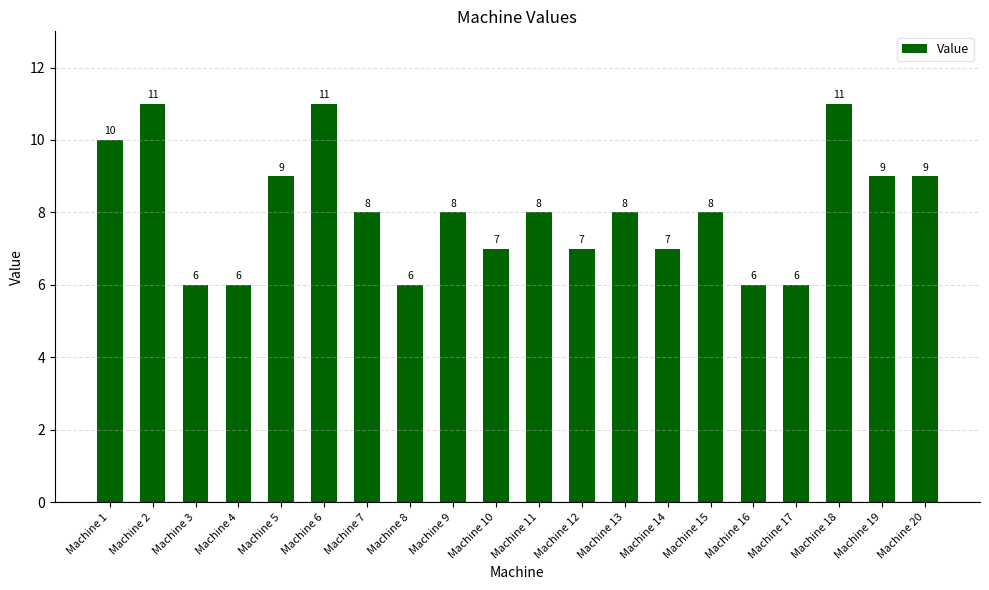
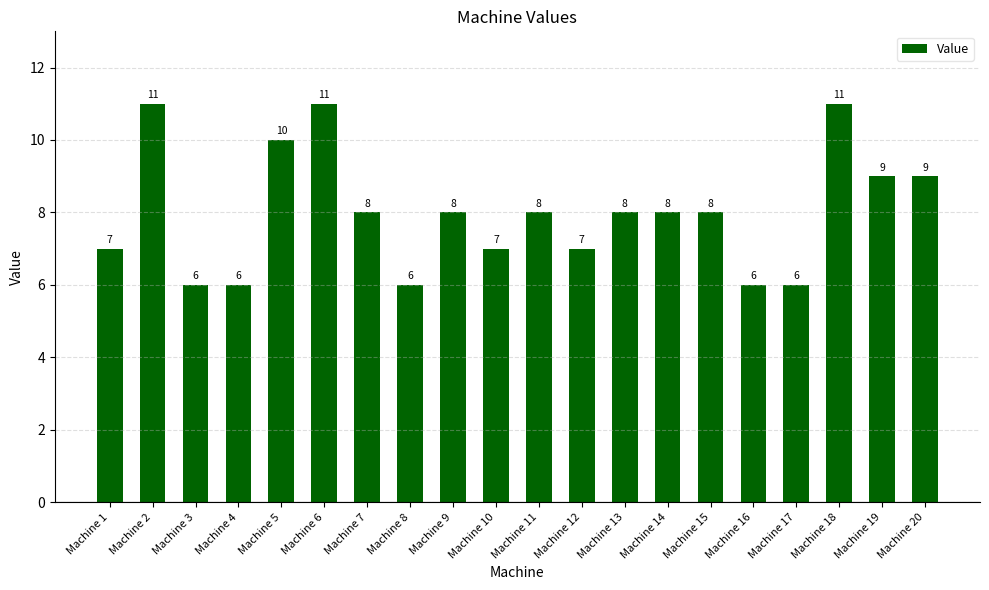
Machine 1: 10 -> 7
Machine 5: 9 -> 10
Machine 14: 7 -> 8
